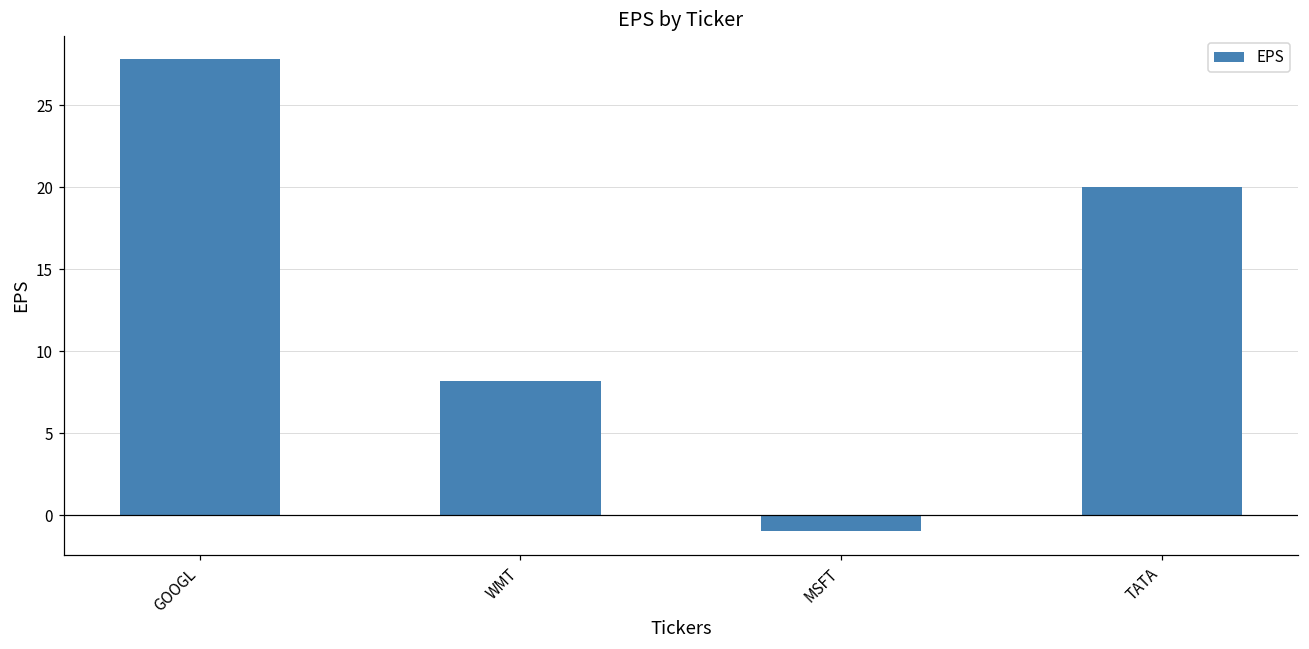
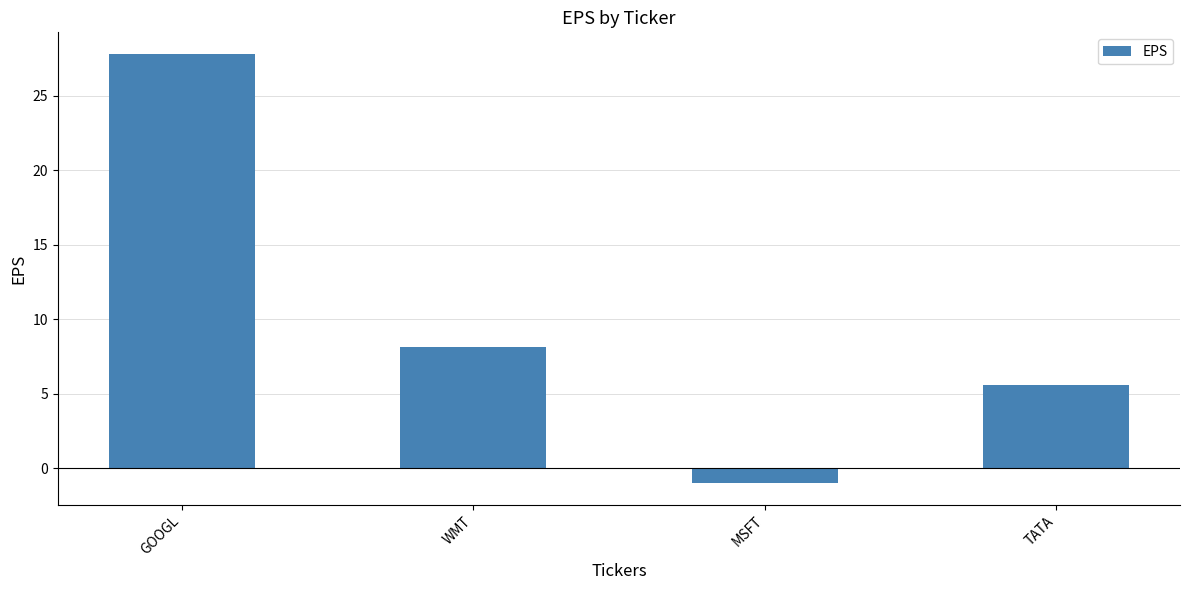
TATA: 20.0 -> 5.6
